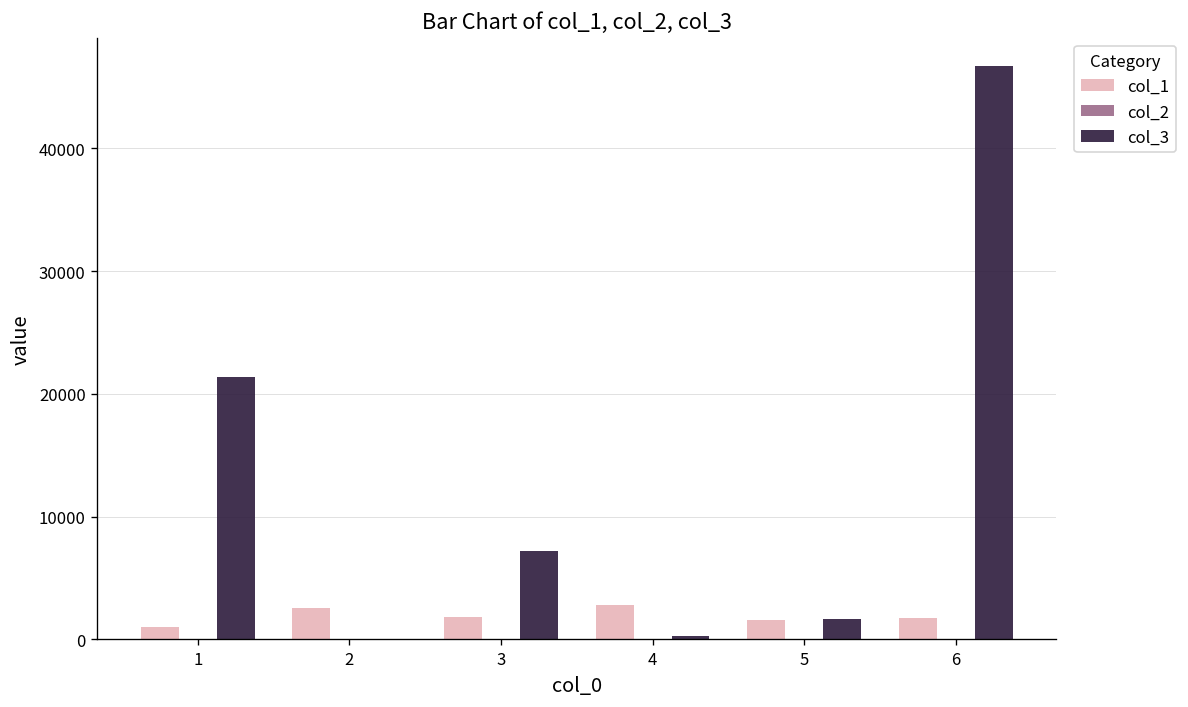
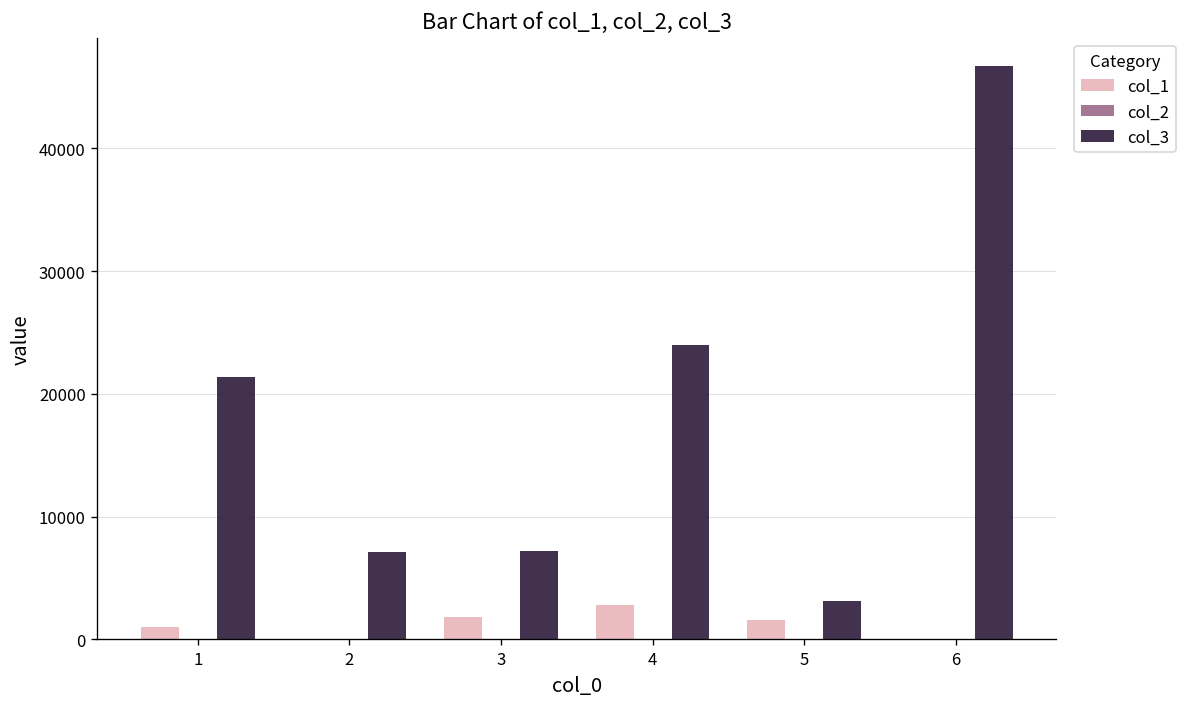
col_1, 2: 2600 -> 0
col_3, 2: 0 -> 7100
col_3, 4: 300 -> 24000
col_3, 5: 1700 -> 3100
col_1, 6: 1800 -> 0
